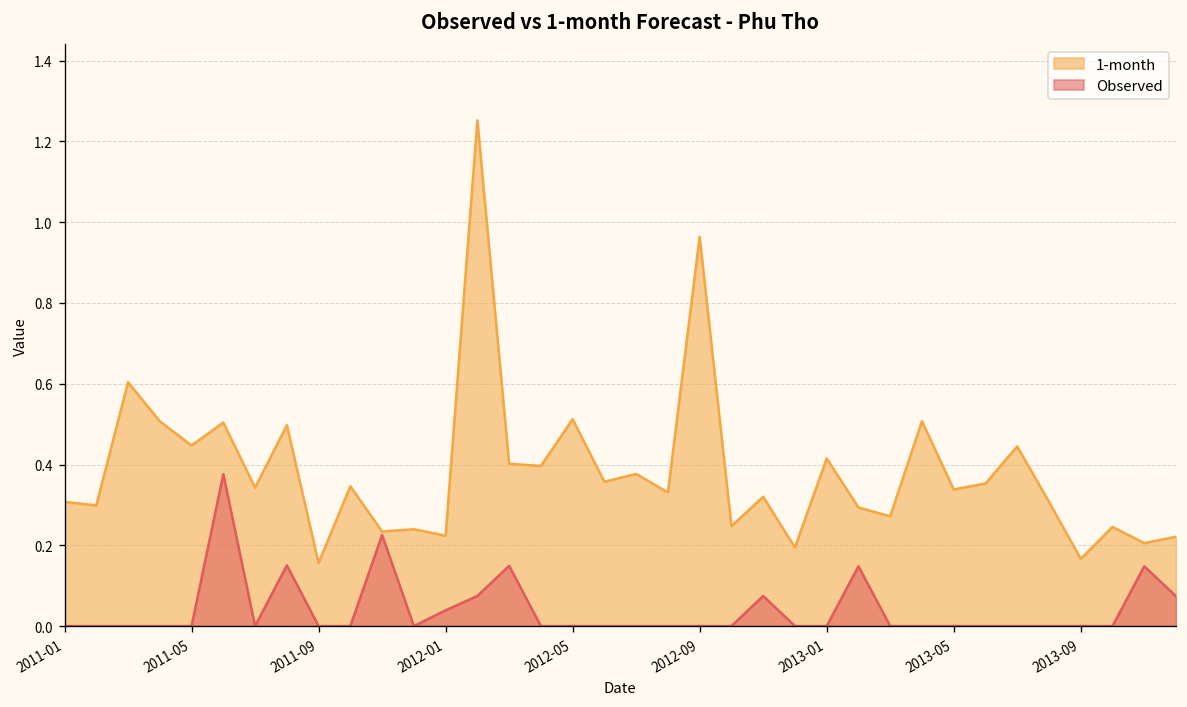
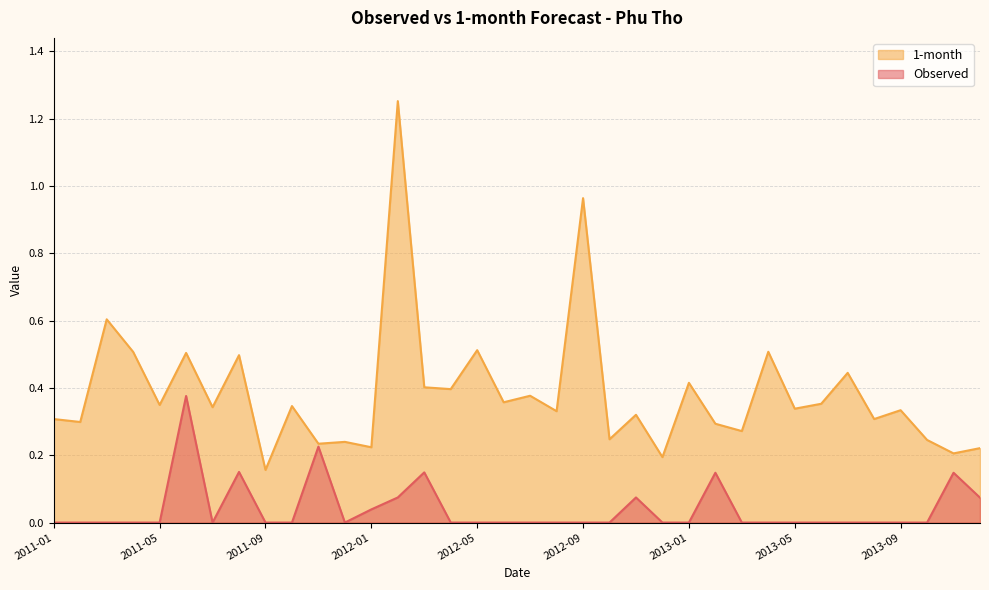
1-month, 2011-05: 0.45 -> 0.35
1-month, 2013-09: 0.17 -> 0.33
